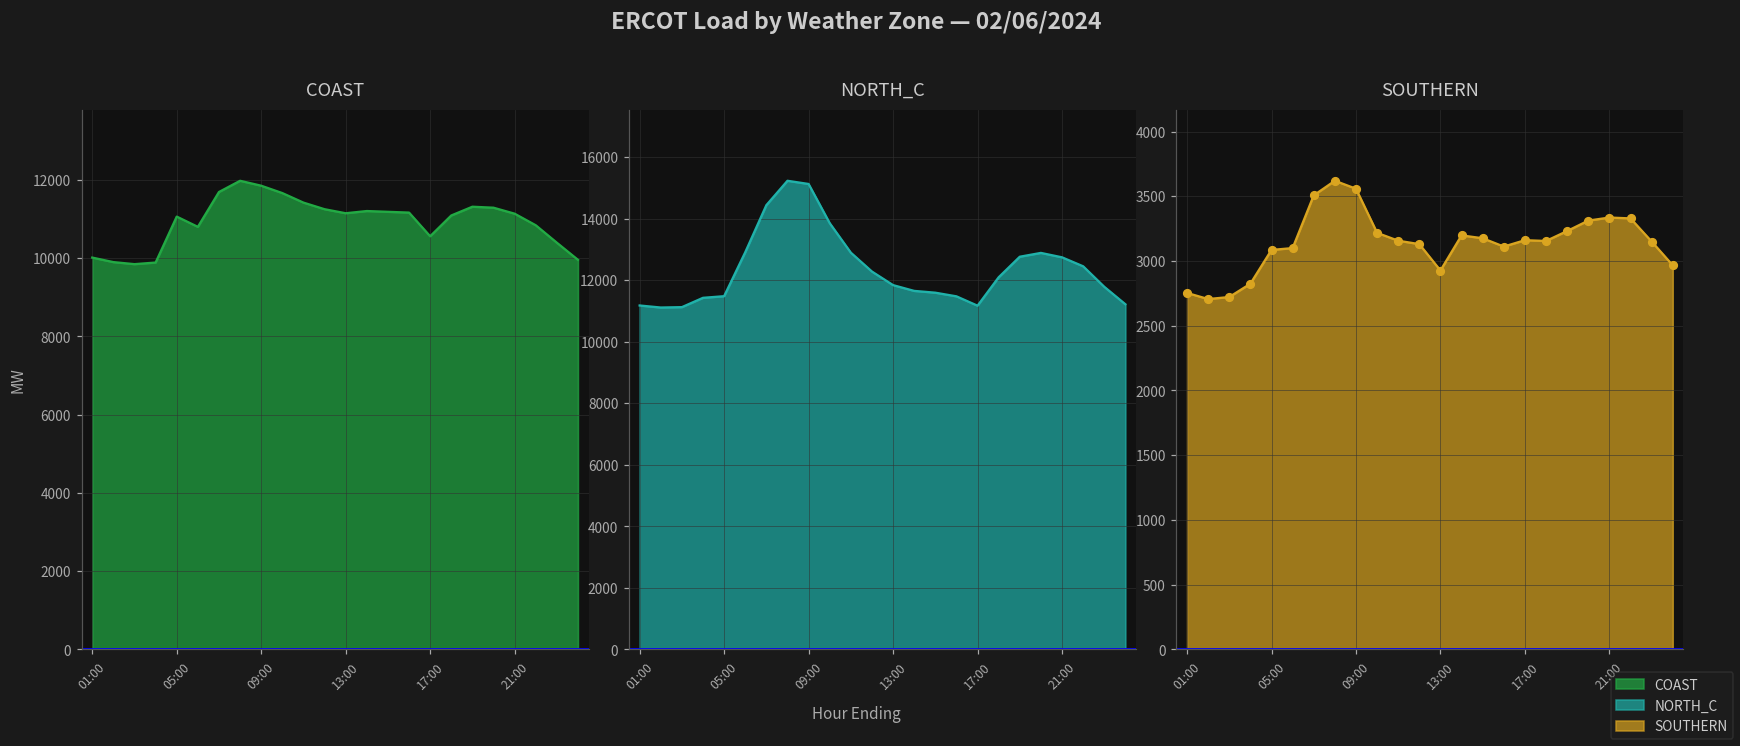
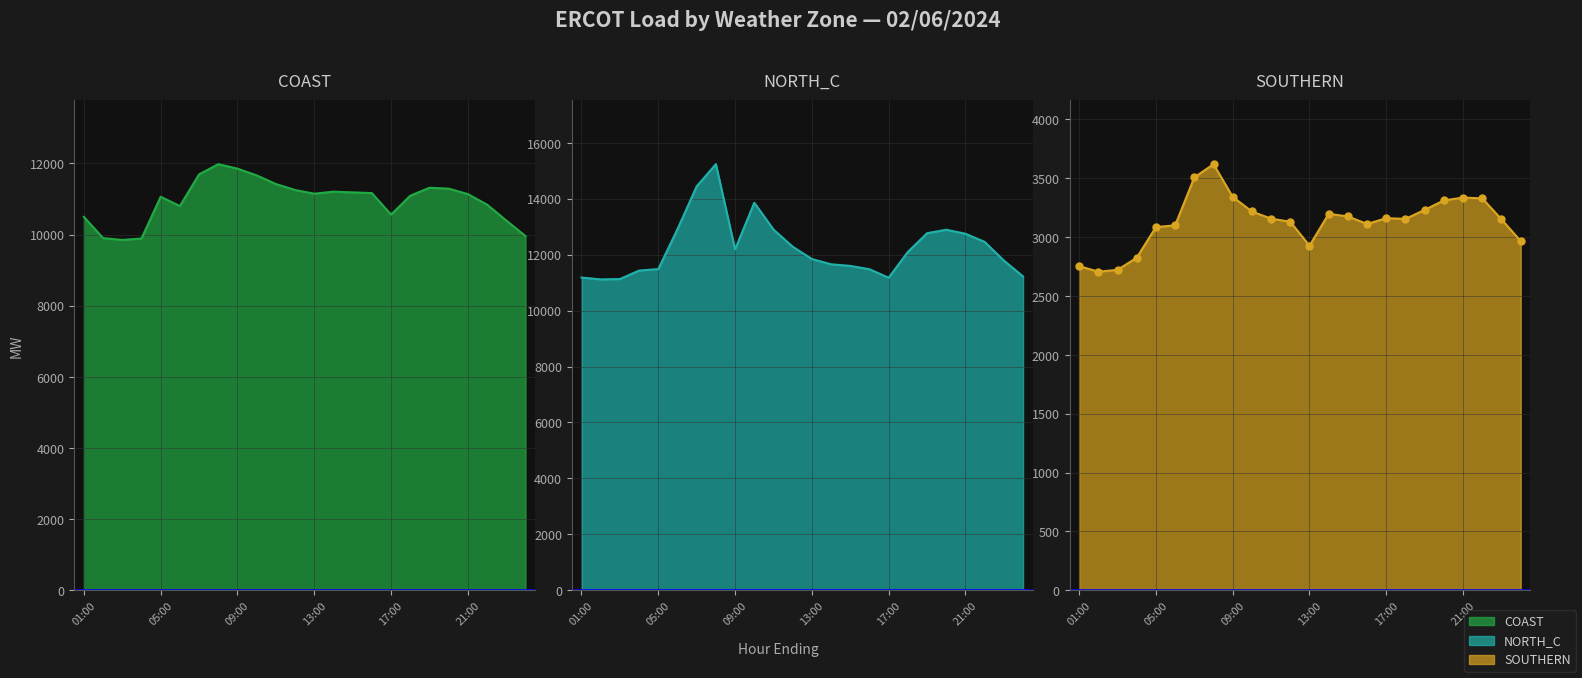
COAST, 01:00: 10000 -> 10500
NORTH_C, 09:00: 15100 -> 12200
SOUTHERN, 09:00: 3560 -> 3340
